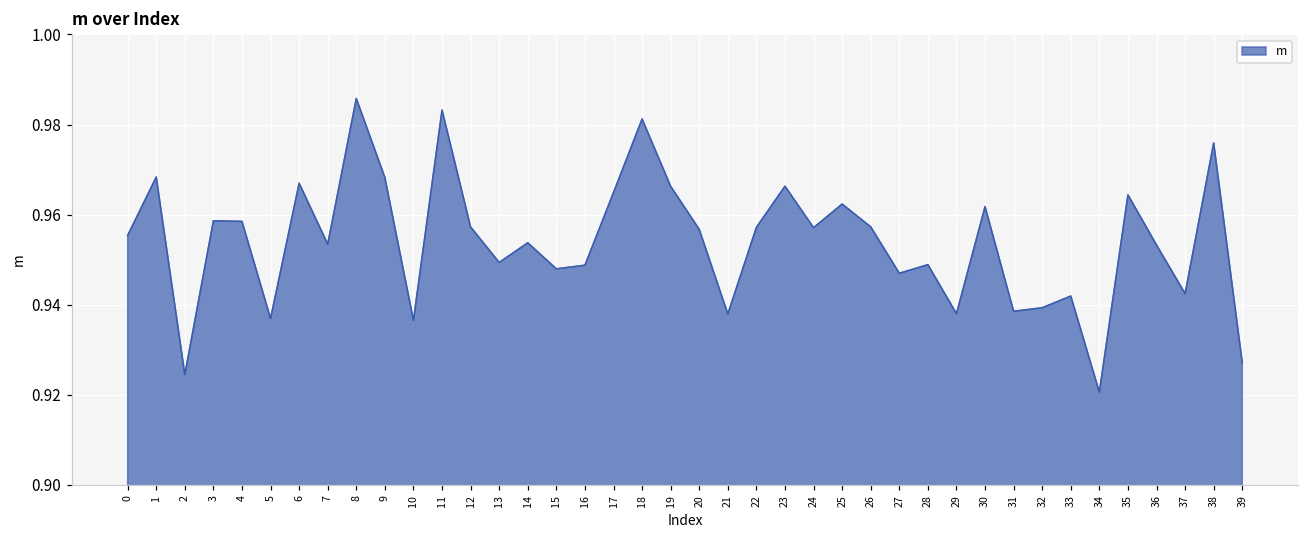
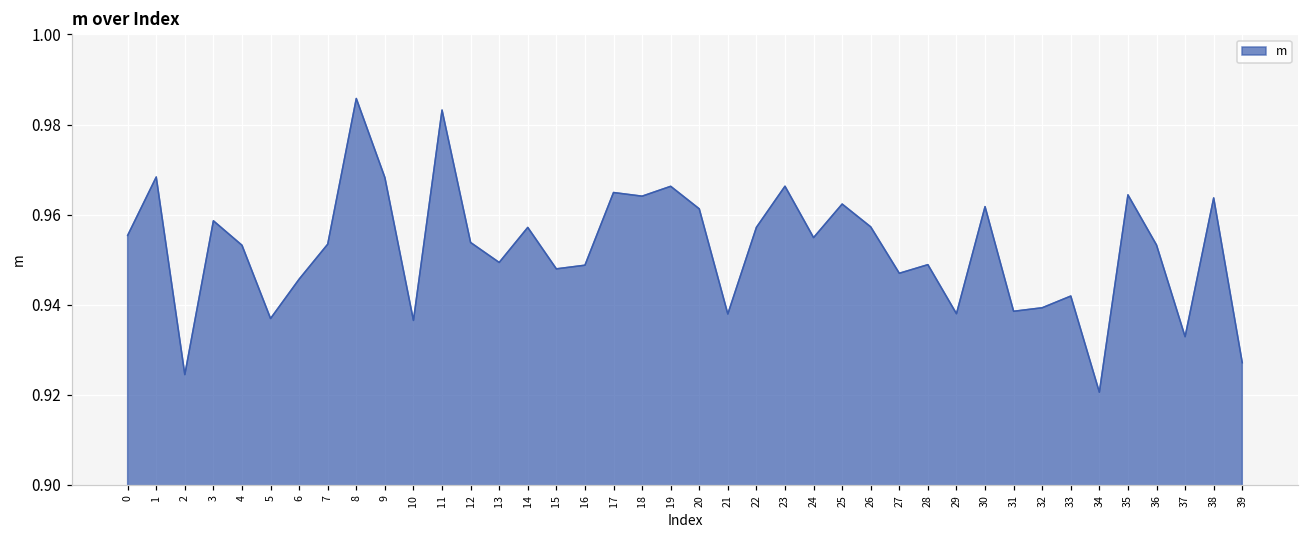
4: 0.958 -> 0.953
6: 0.967 -> 0.946
12: 0.957 -> 0.954
14: 0.954 -> 0.957
18: 0.981 -> 0.964
20: 0.957 -> 0.961
24: 0.957 -> 0.955
37: 0.942 -> 0.933
38: 0.976 -> 0.964
